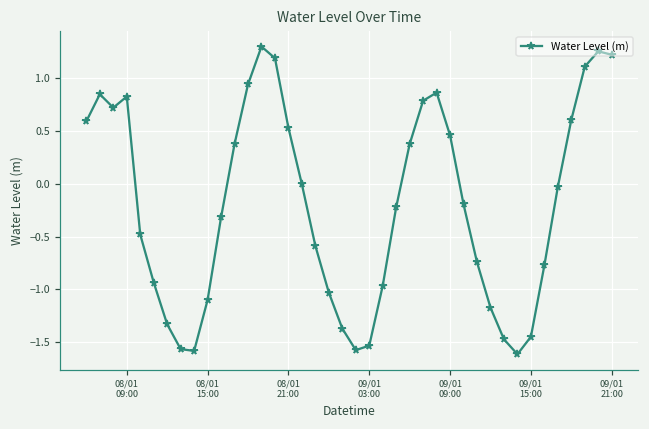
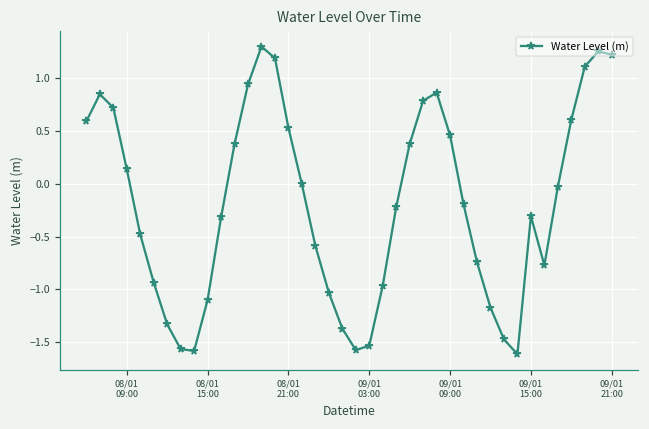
08/01 09:00: 0.8 -> 0.1
09/01 15:00: -1.4 -> -0.3
